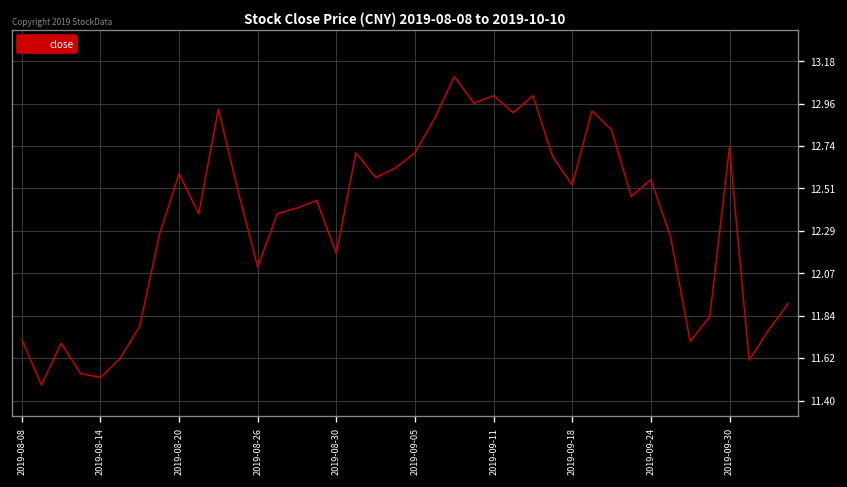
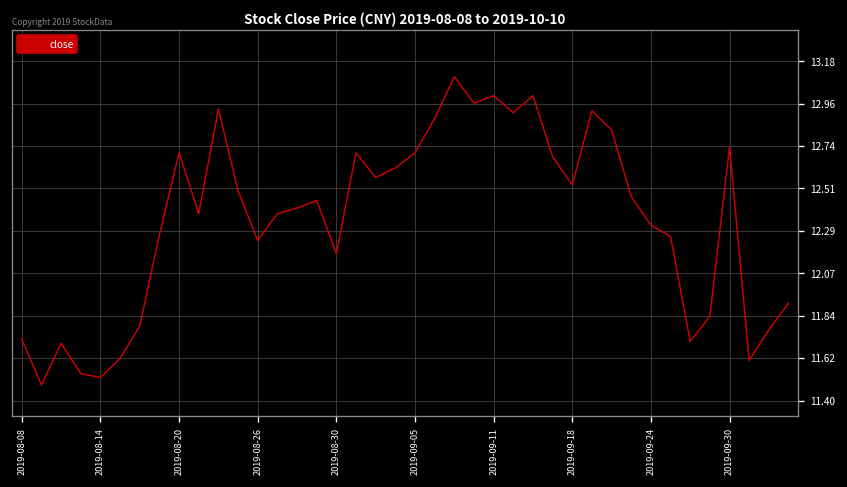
2019-08-20: 12.59 -> 12.70
2019-08-26: 12.10 -> 12.24
2019-09-24: 12.56 -> 12.32
